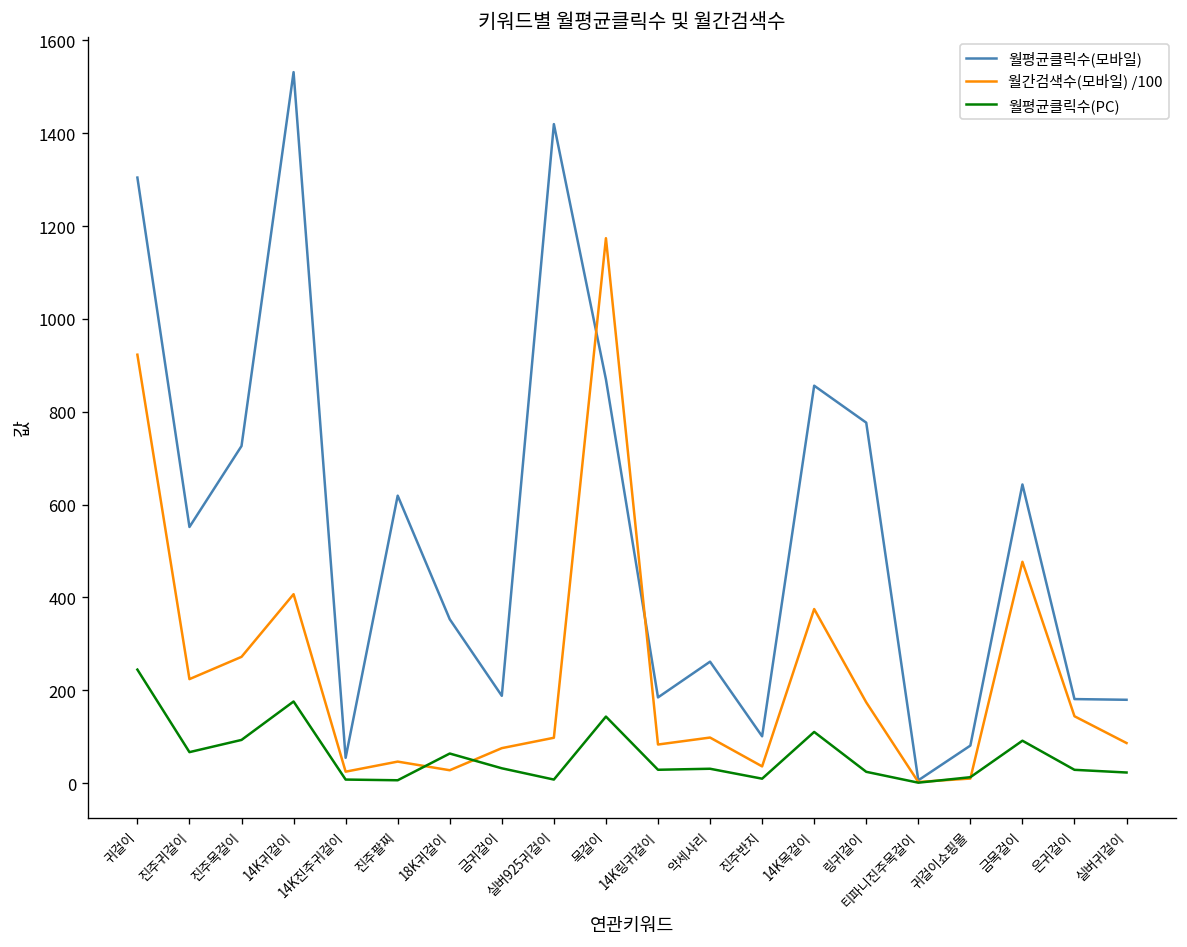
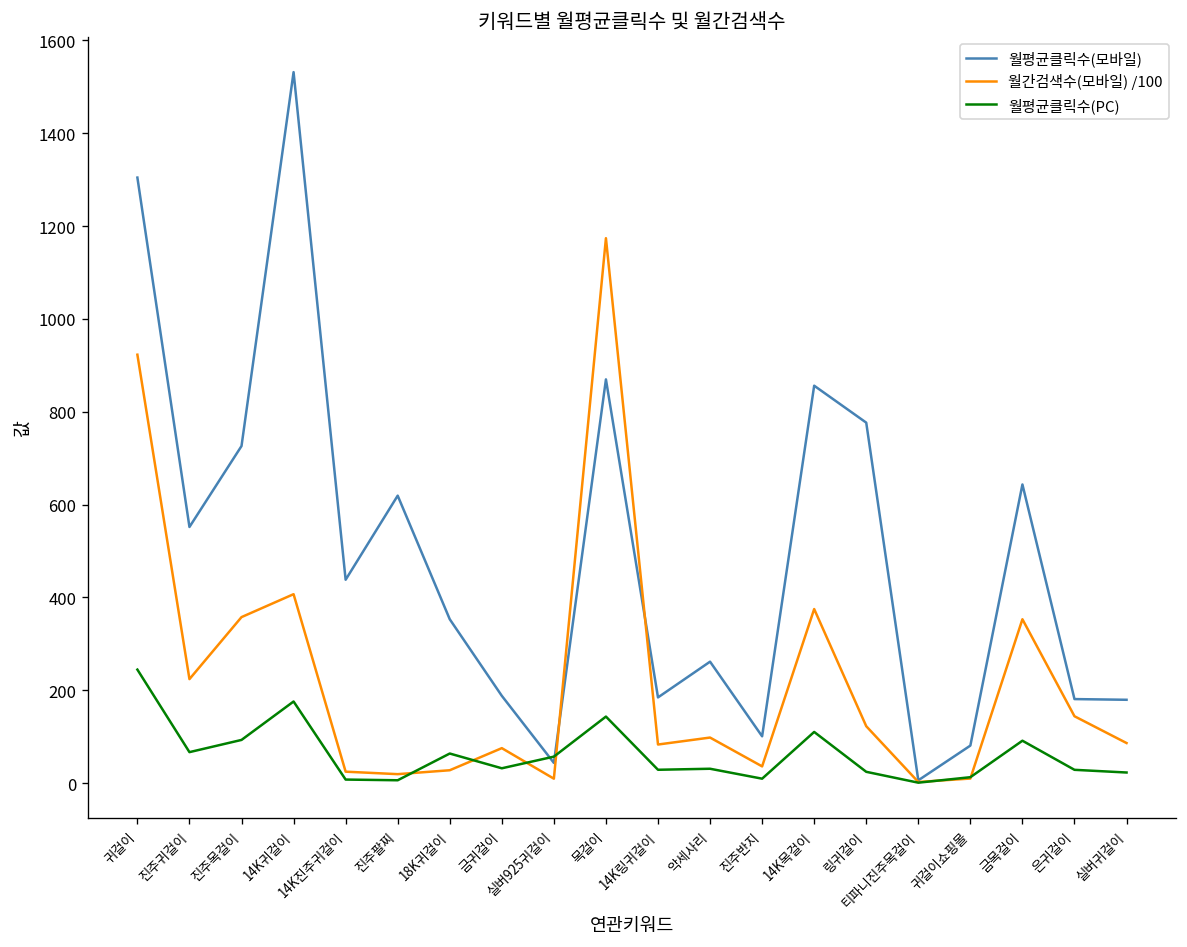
월간검색수(모바일) /100, 진주목걸이: 270 -> 360
월평균클릭수(모바일), 14K진주귀걸이: 50 -> 440
월간검색수(모바일) /100, 진주팔찌: 50 -> 20
월평균클릭수(모바일), 실버925귀걸이: 1420 -> 40
월간검색수(모바일) /100, 실버925귀걸이: 100 -> 10
월평균클릭수(PC), 실버925귀걸이: 10 -> 60
월간검색수(모바일) /100, 링귀걸이: 170 -> 120
월간검색수(모바일) /100, 금목걸이: 480 -> 350
